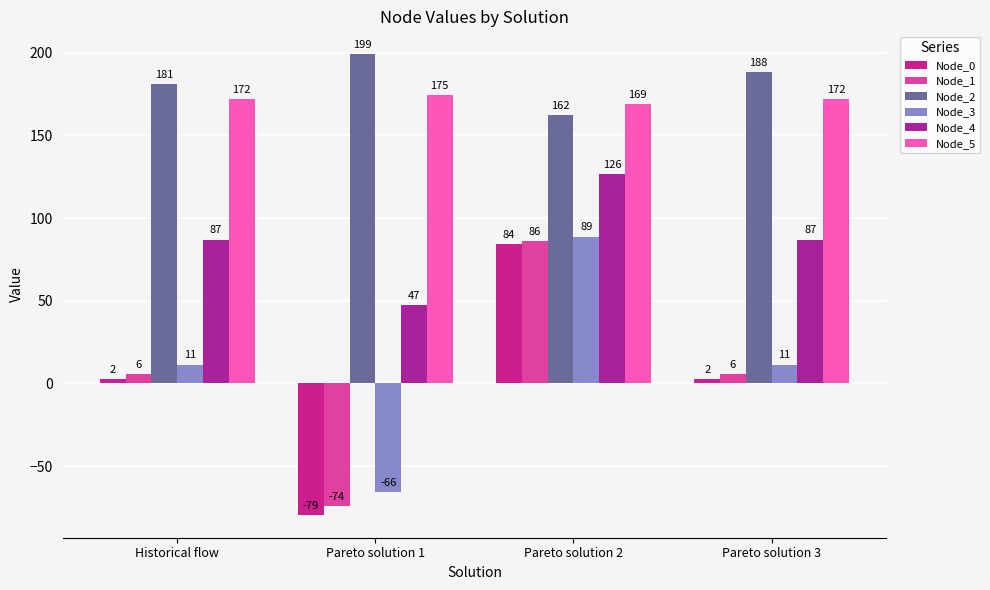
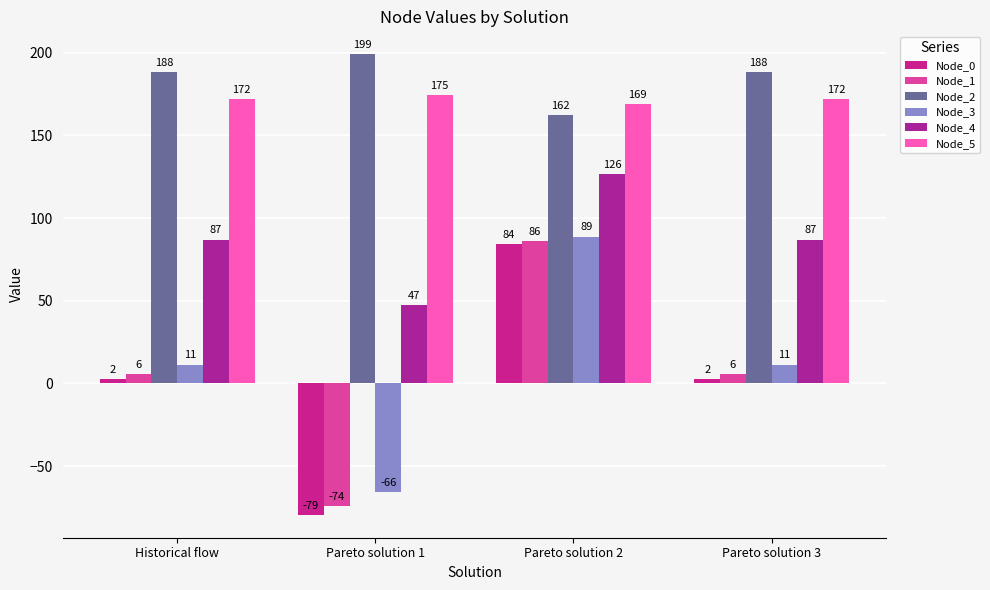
Node_2, Historical flow: 181 -> 188
